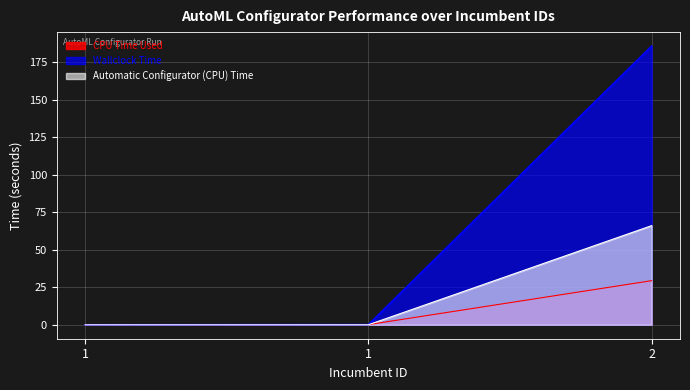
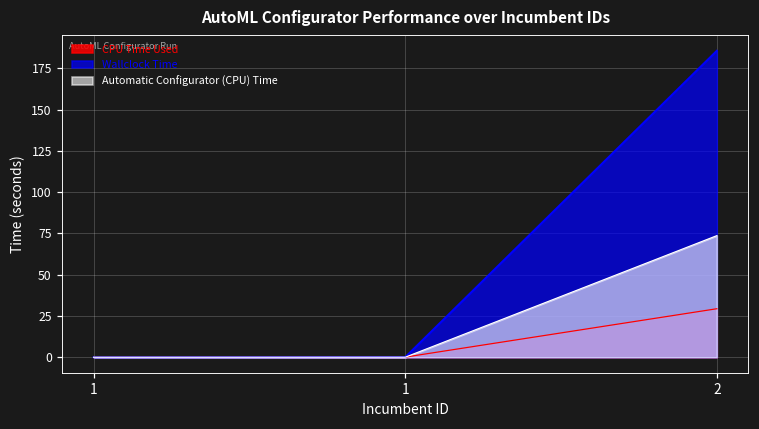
Automatic Configurator (CPU) Time, 2: 66 -> 74
